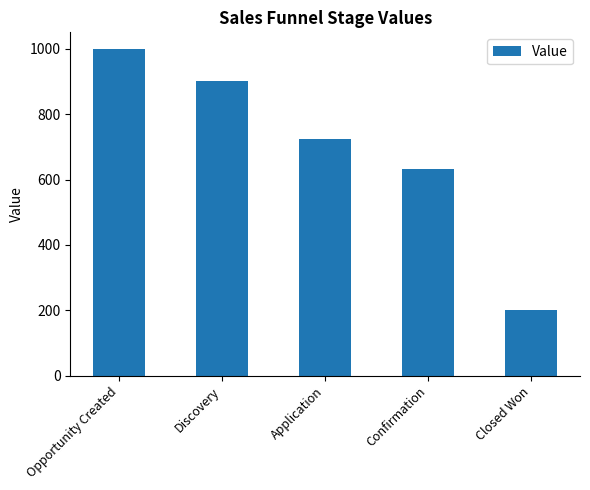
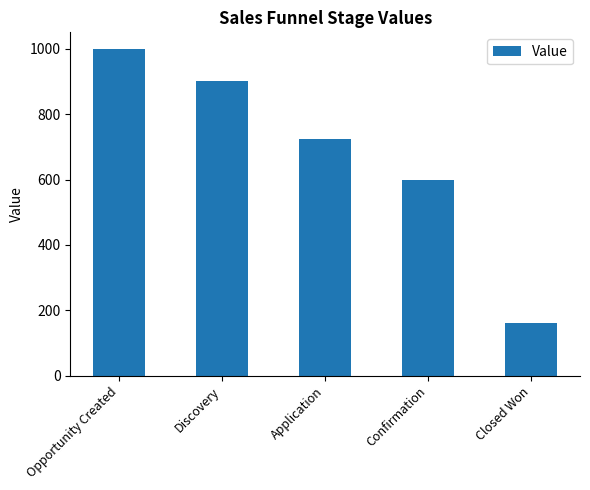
Confirmation: 630 -> 600
Closed Won: 200 -> 160
